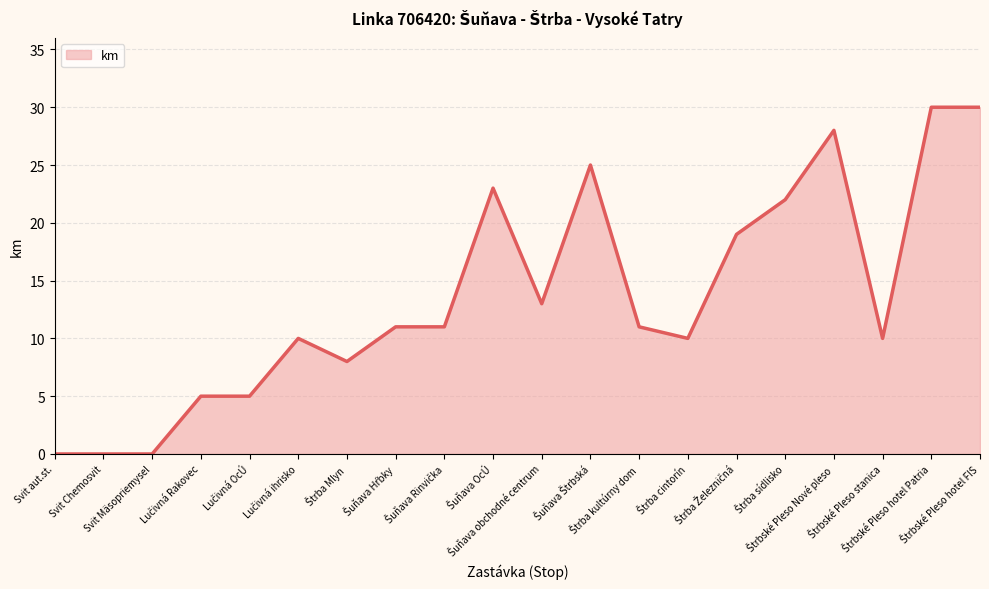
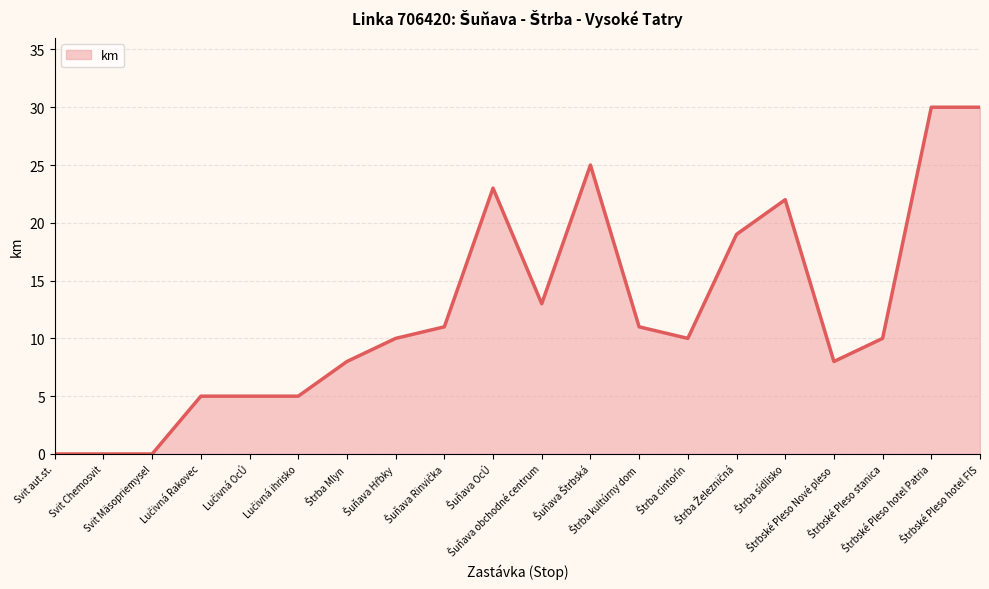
Lučivná ihrisko: 10 -> 5
Šuňava Hŕbky: 11 -> 10
Štrbské Pleso Nové pleso: 28 -> 8
